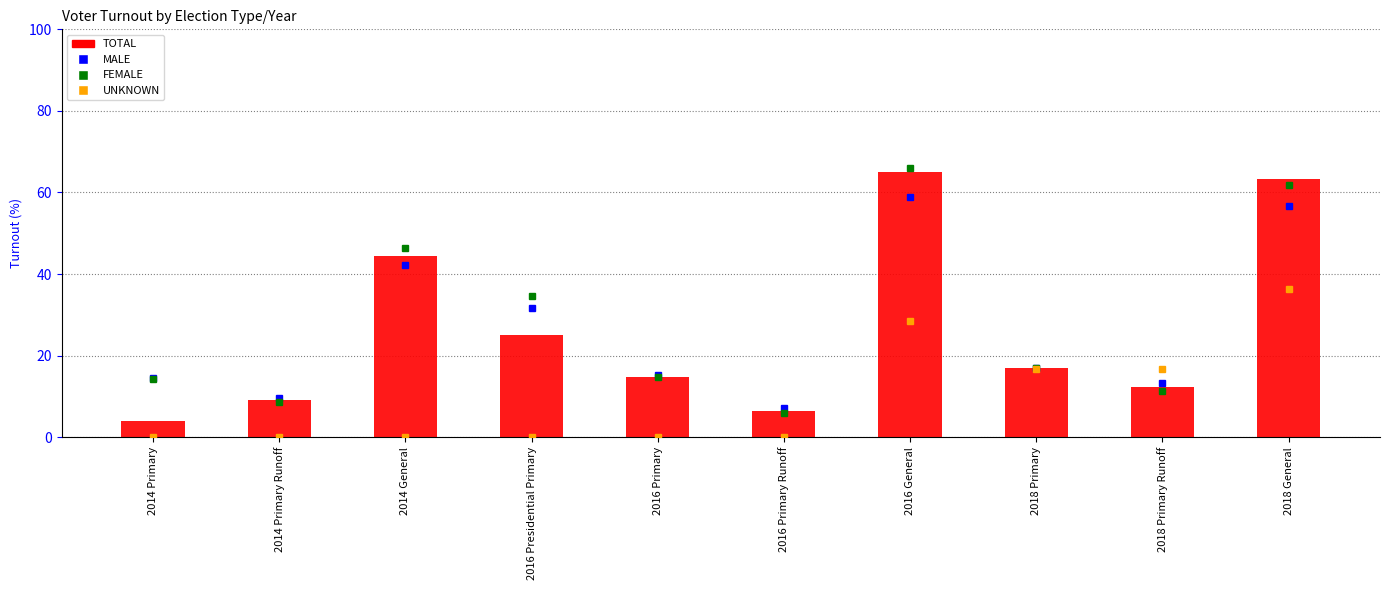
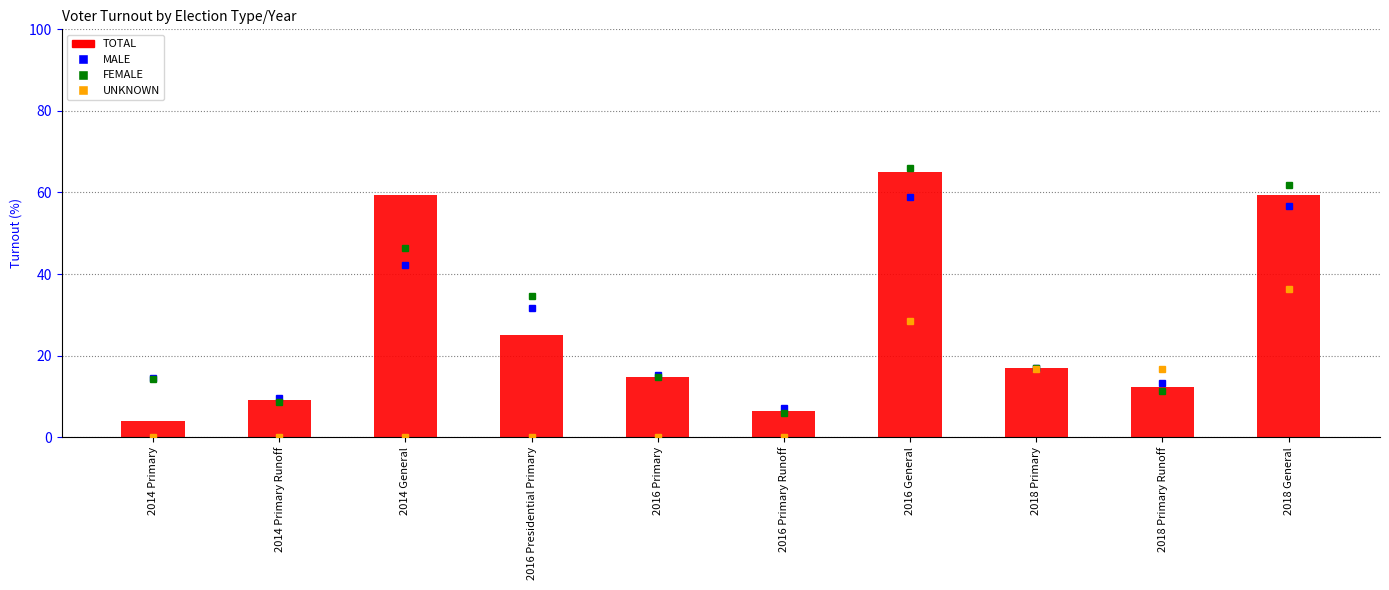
TOTAL, 2014 General: 44 -> 59
TOTAL, 2018 General: 63 -> 59
